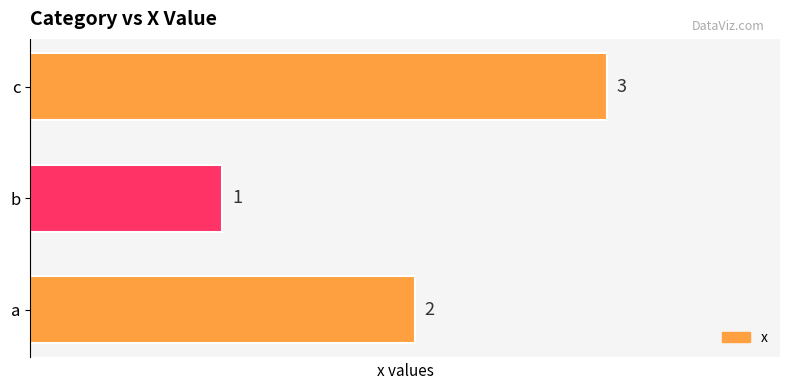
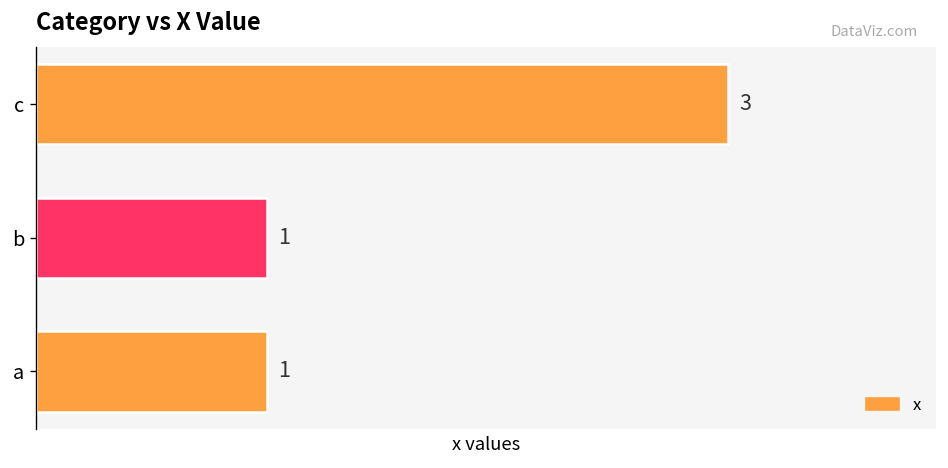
a: 2 -> 1
